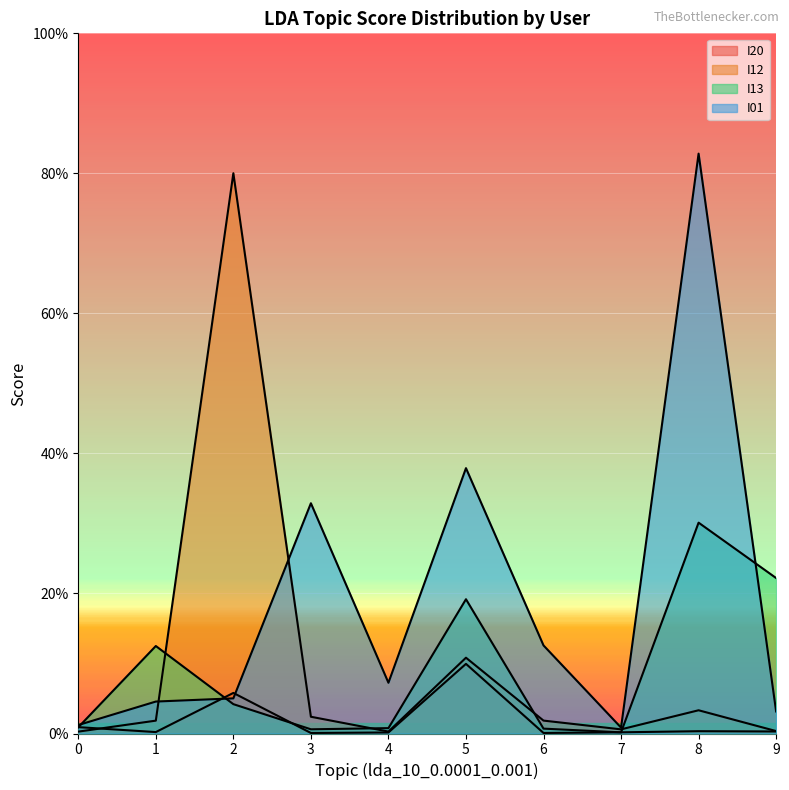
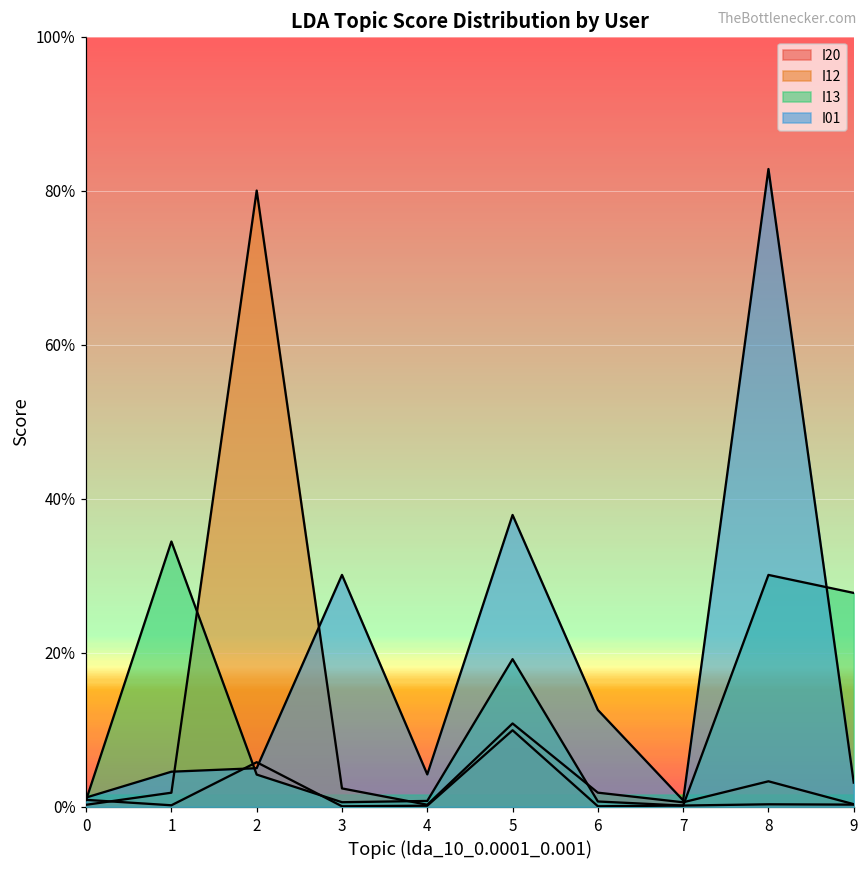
I13, 1: 12% -> 34%
I01, 3: 33% -> 30%
I01, 4: 7% -> 4%
I13, 9: 22% -> 28%
